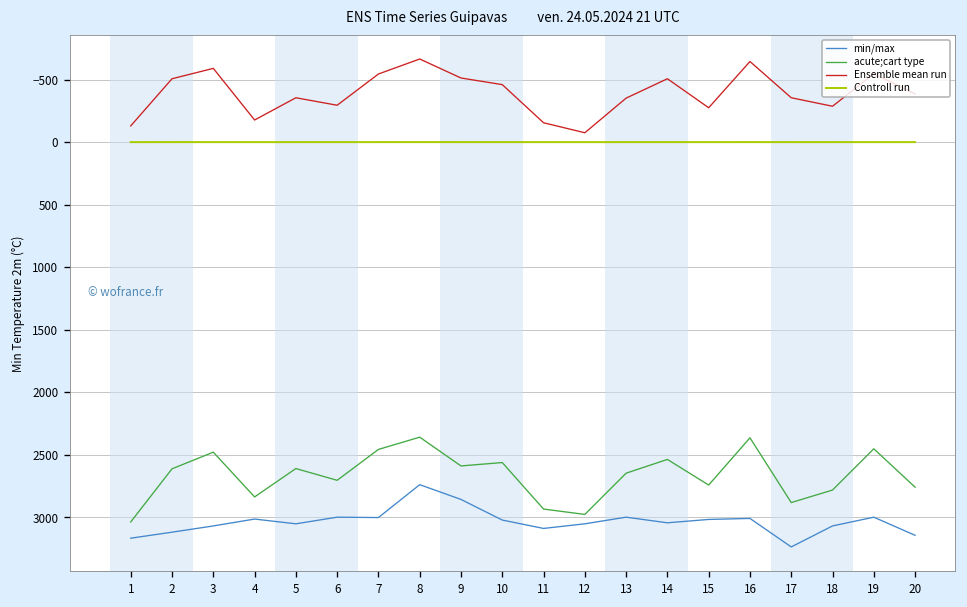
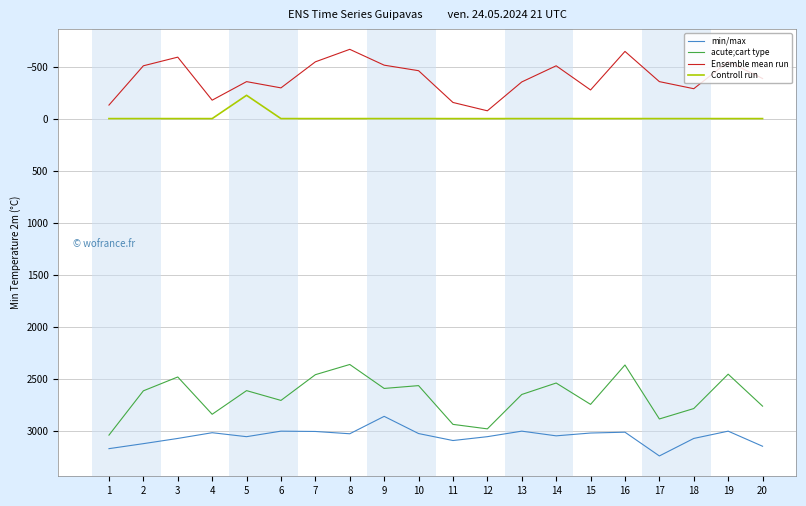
Controll run, 5: 0 -> -220
min/max, 8: 2740 -> 3030
